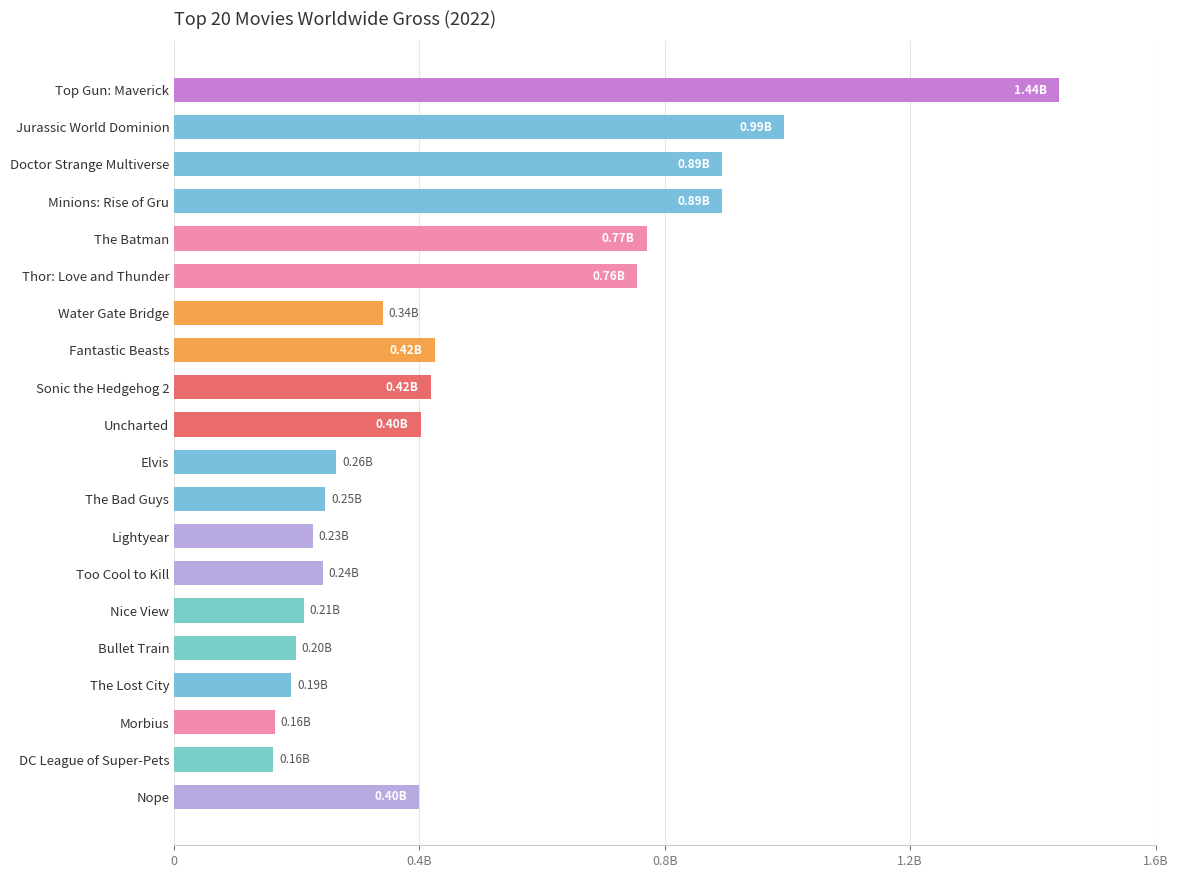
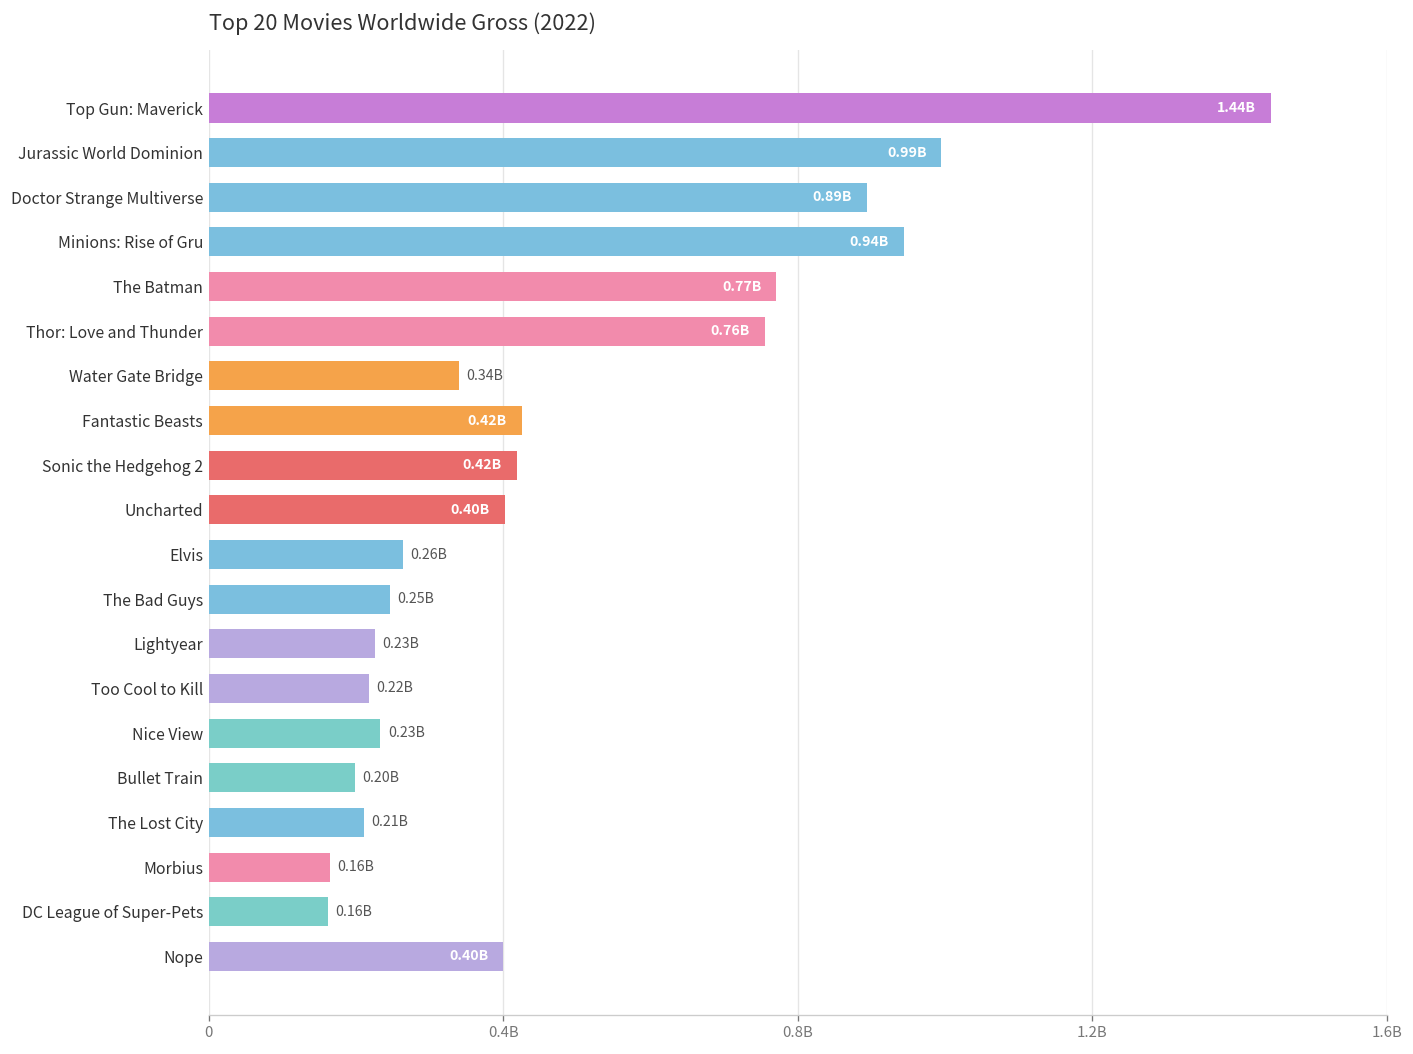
Minions: Rise of Gru: 0.89B -> 0.94B
Too Cool to Kill: 0.24B -> 0.22B
Nice View: 0.21B -> 0.23B
The Lost City: 0.19B -> 0.21B
